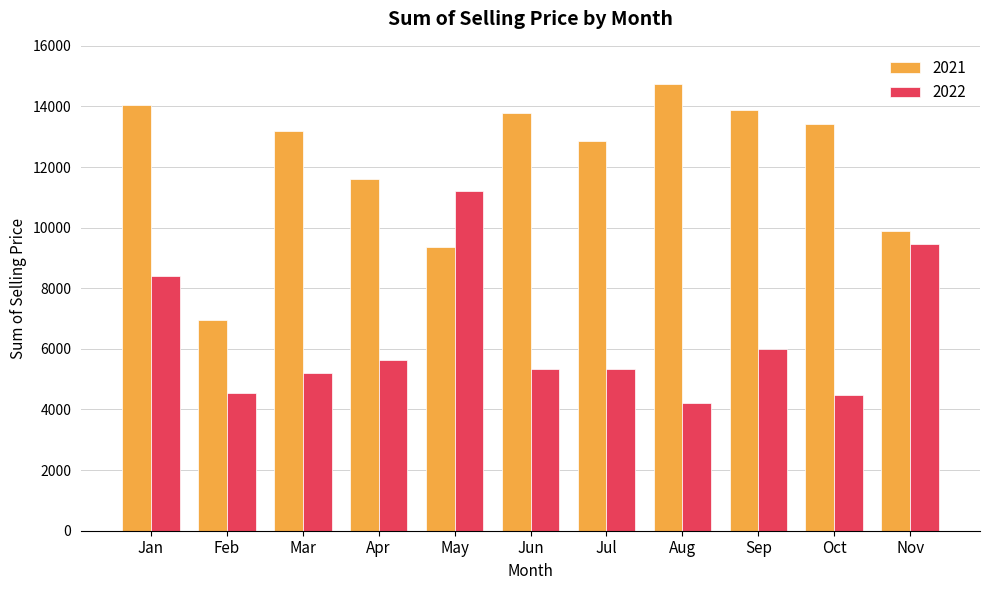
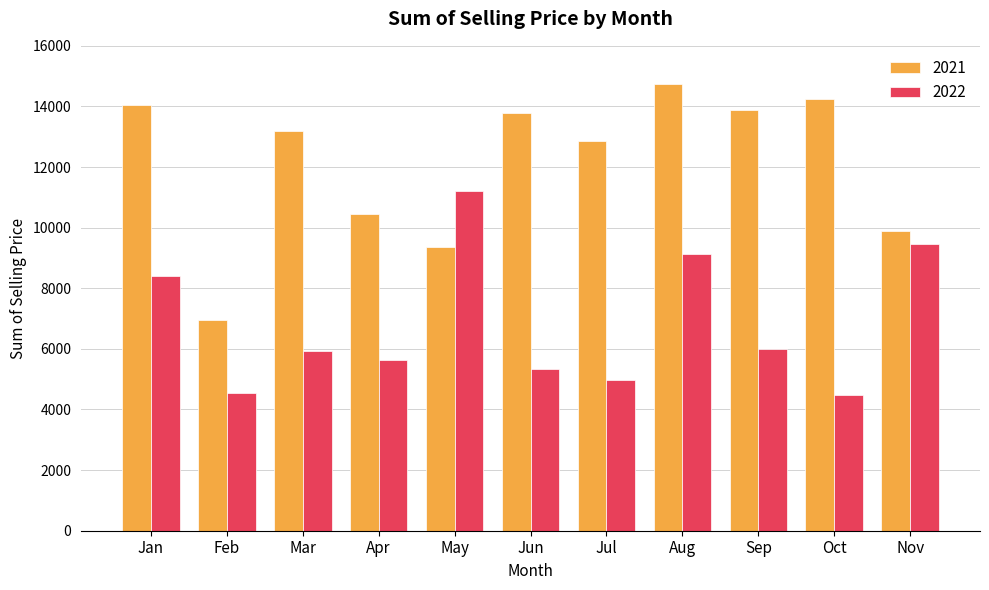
2022, Mar: 5200 -> 5900
2021, Apr: 11600 -> 10500
2022, Jul: 5400 -> 5000
2022, Aug: 4200 -> 9100
2021, Oct: 13400 -> 14200
